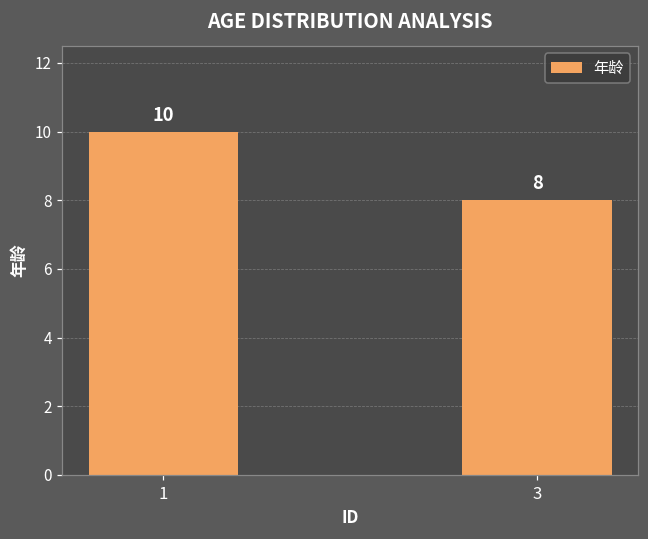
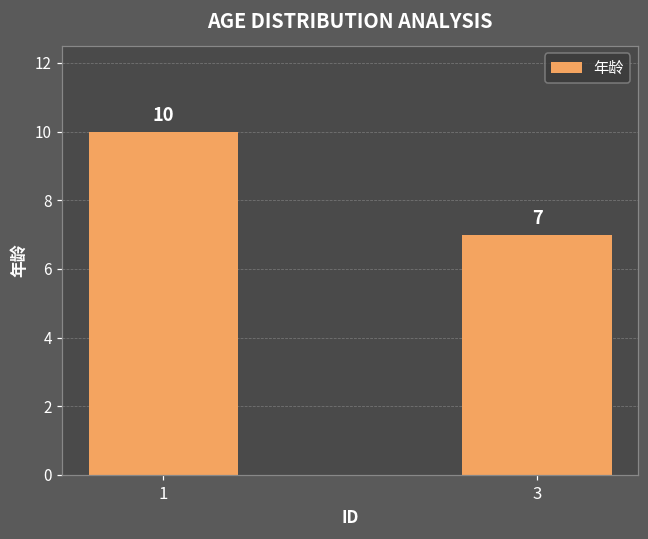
3: 8 -> 7
